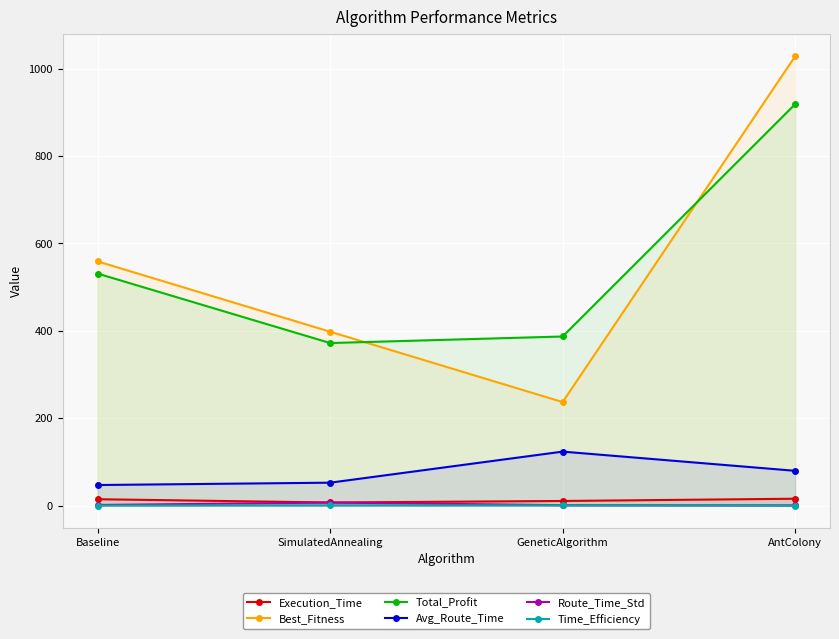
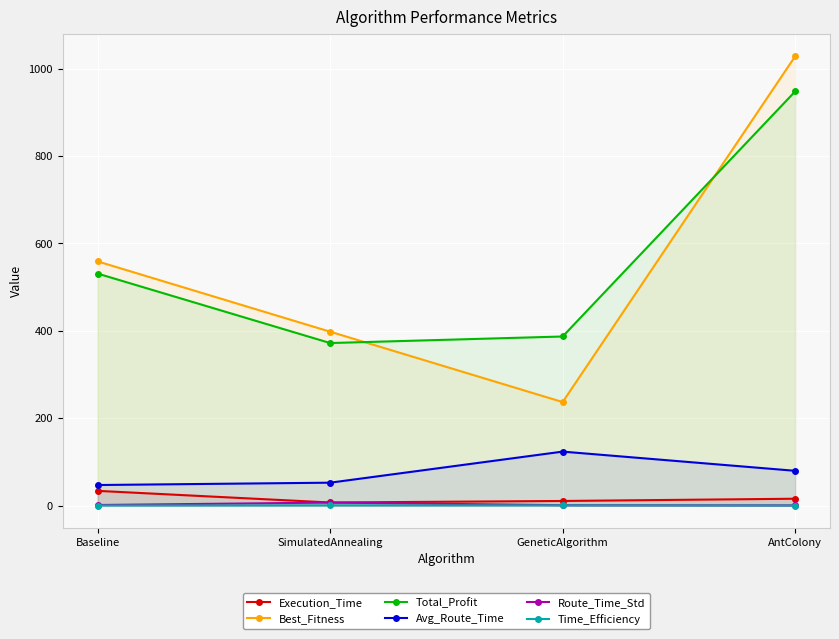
Execution_Time, Baseline: 10 -> 30
Total_Profit, AntColony: 920 -> 950
